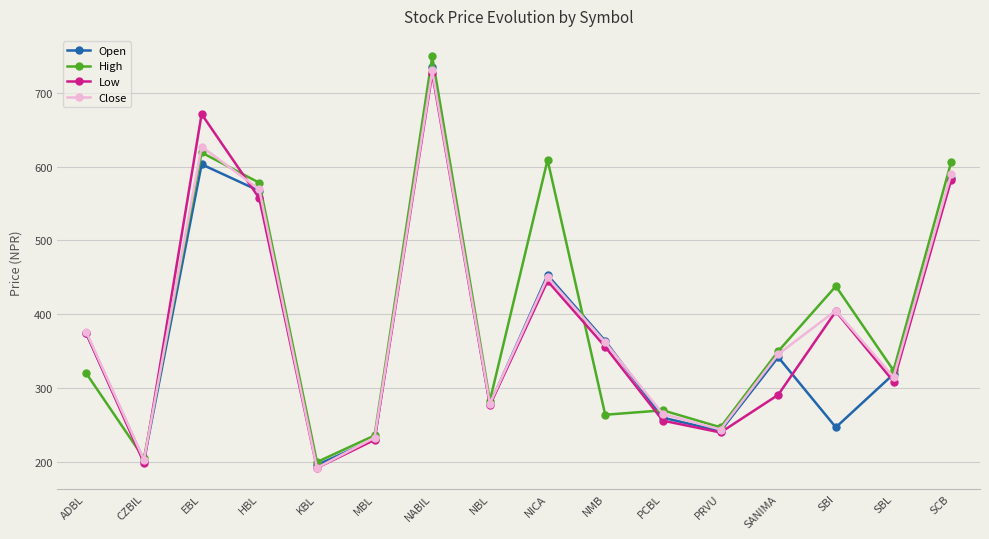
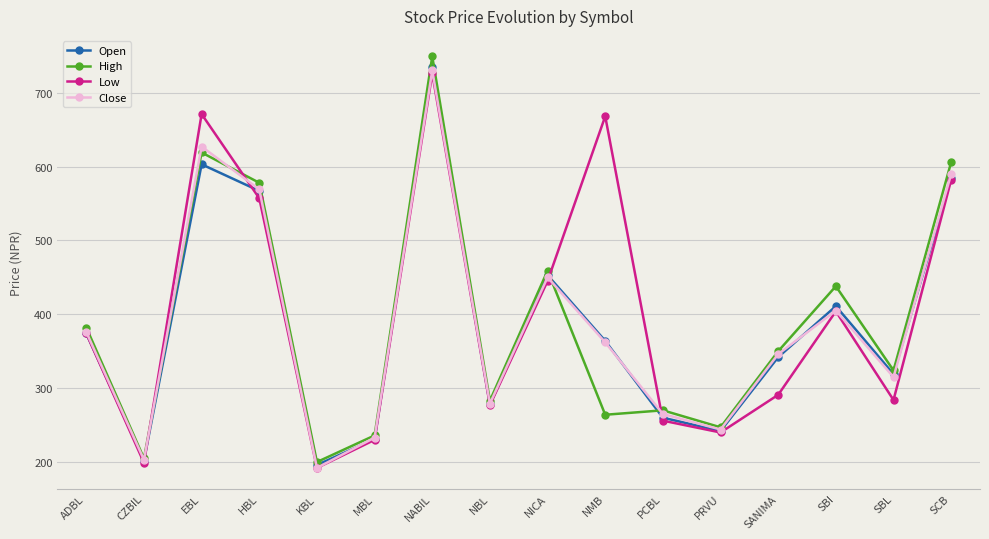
High, ADBL: 320 -> 380
High, NICA: 610 -> 460
Low, NMB: 360 -> 670
Open, SBI: 250 -> 410
Low, SBL: 310 -> 280
